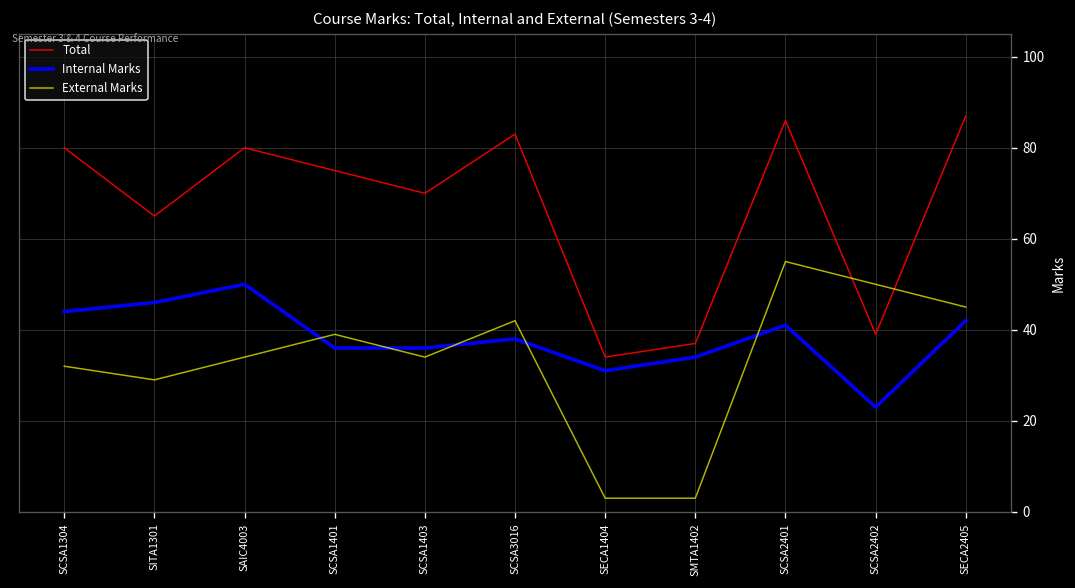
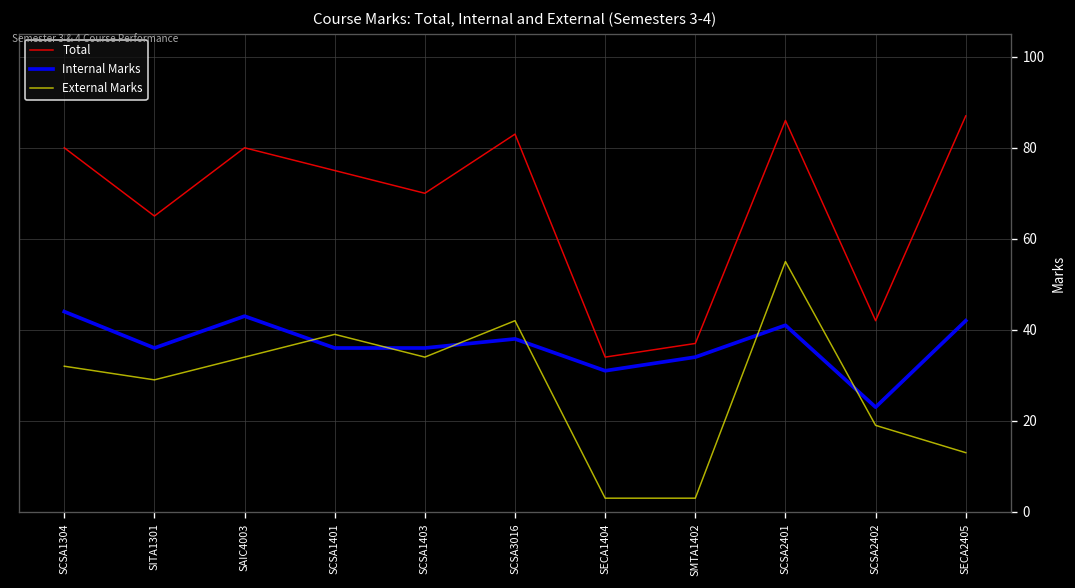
Internal Marks, SITA1301: 46 -> 36
Internal Marks, SAIC4003: 50 -> 43
Total, SCSA2402: 39 -> 42
External Marks, SCSA2402: 50 -> 19
External Marks, SECA2405: 45 -> 13
